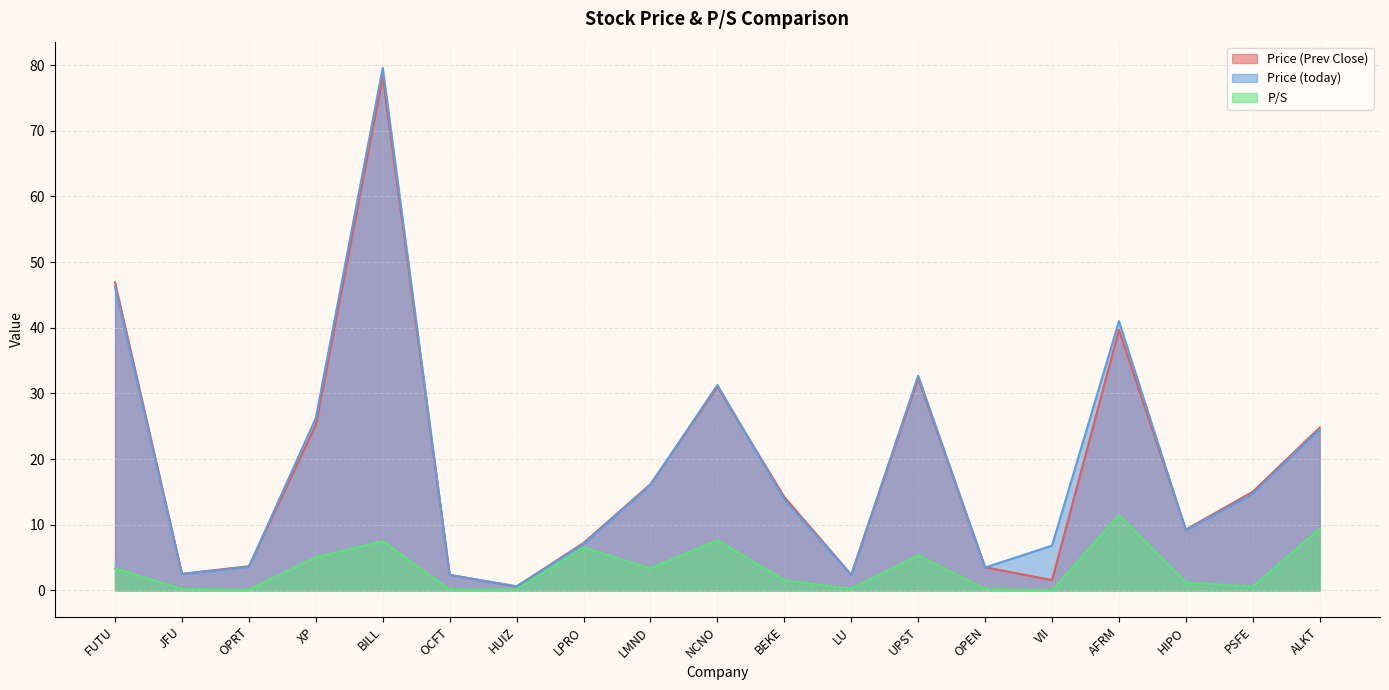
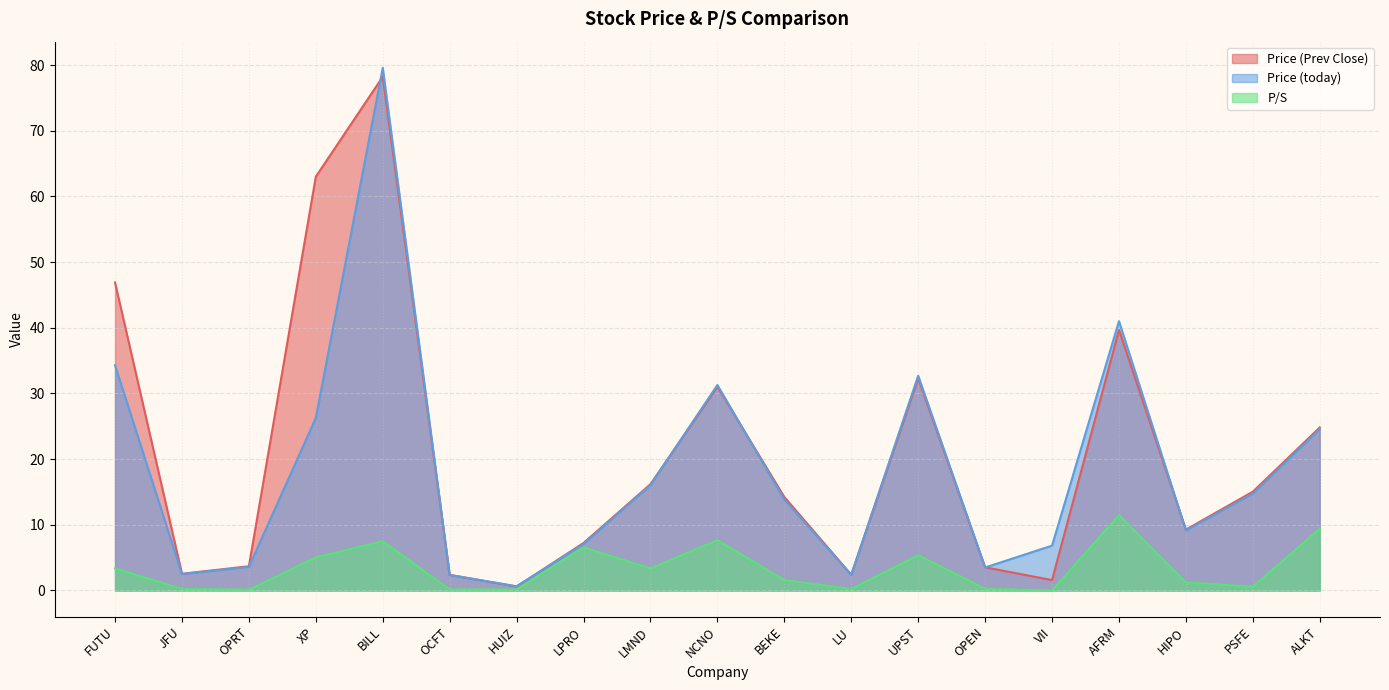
Price (today), FUTU: 46 -> 34
Price (Prev Close), XP: 25 -> 63
